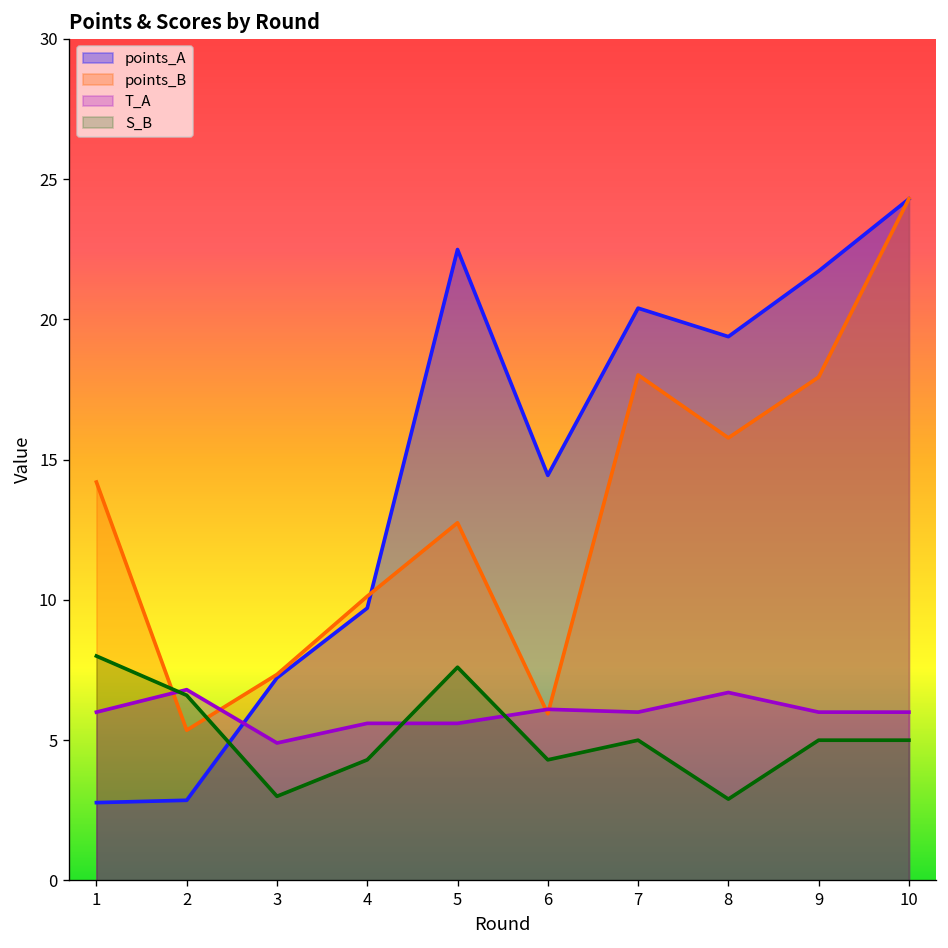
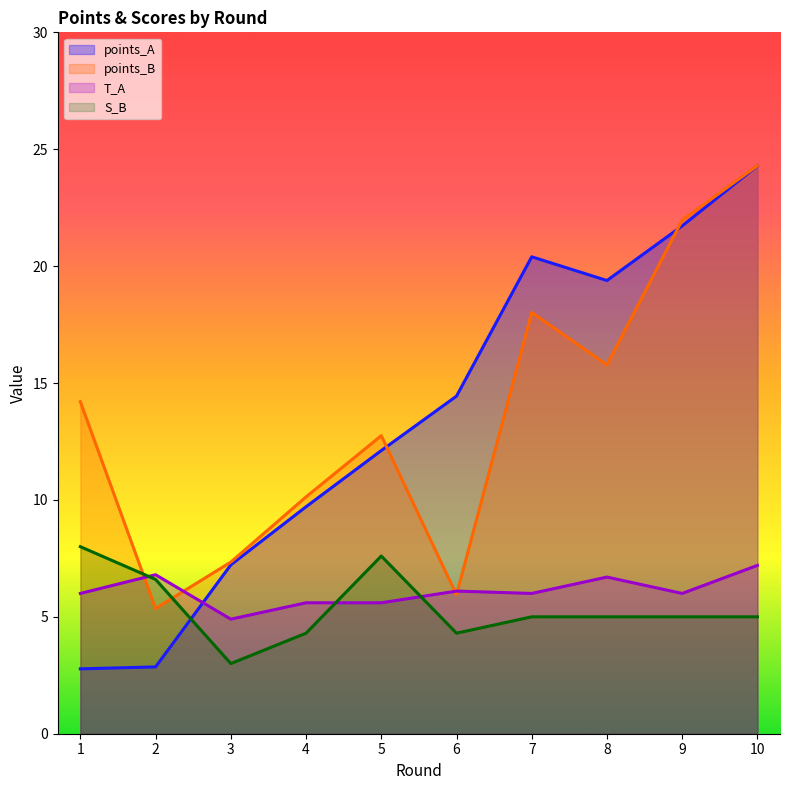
points_A, 5: 22.5 -> 12.1
S_B, 8: 2.9 -> 5.0
points_B, 9: 17.9 -> 22.0
T_A, 10: 6.0 -> 7.2
